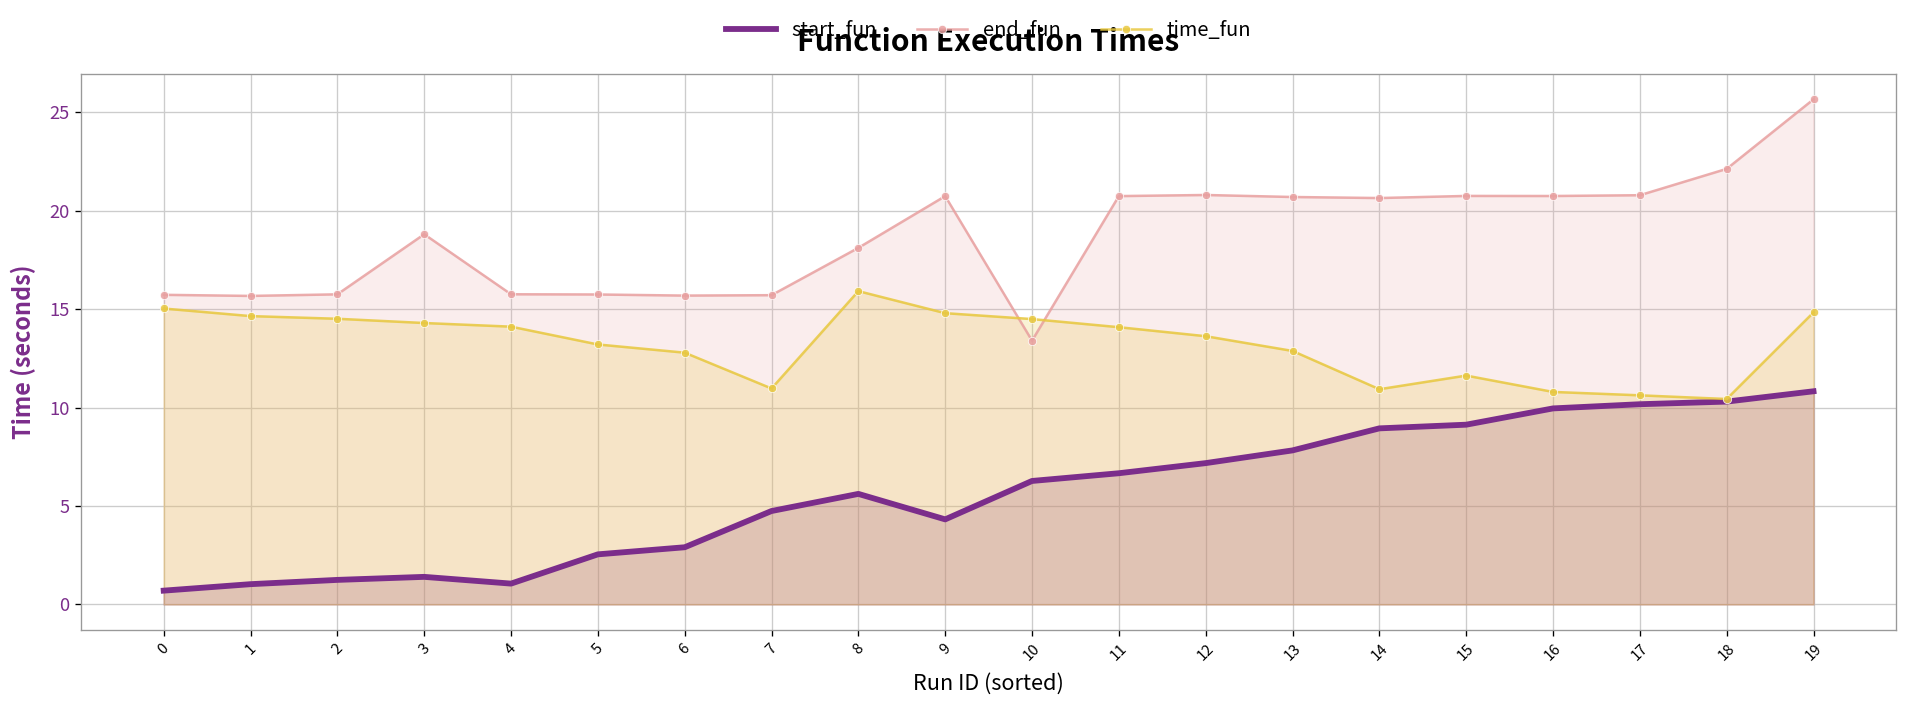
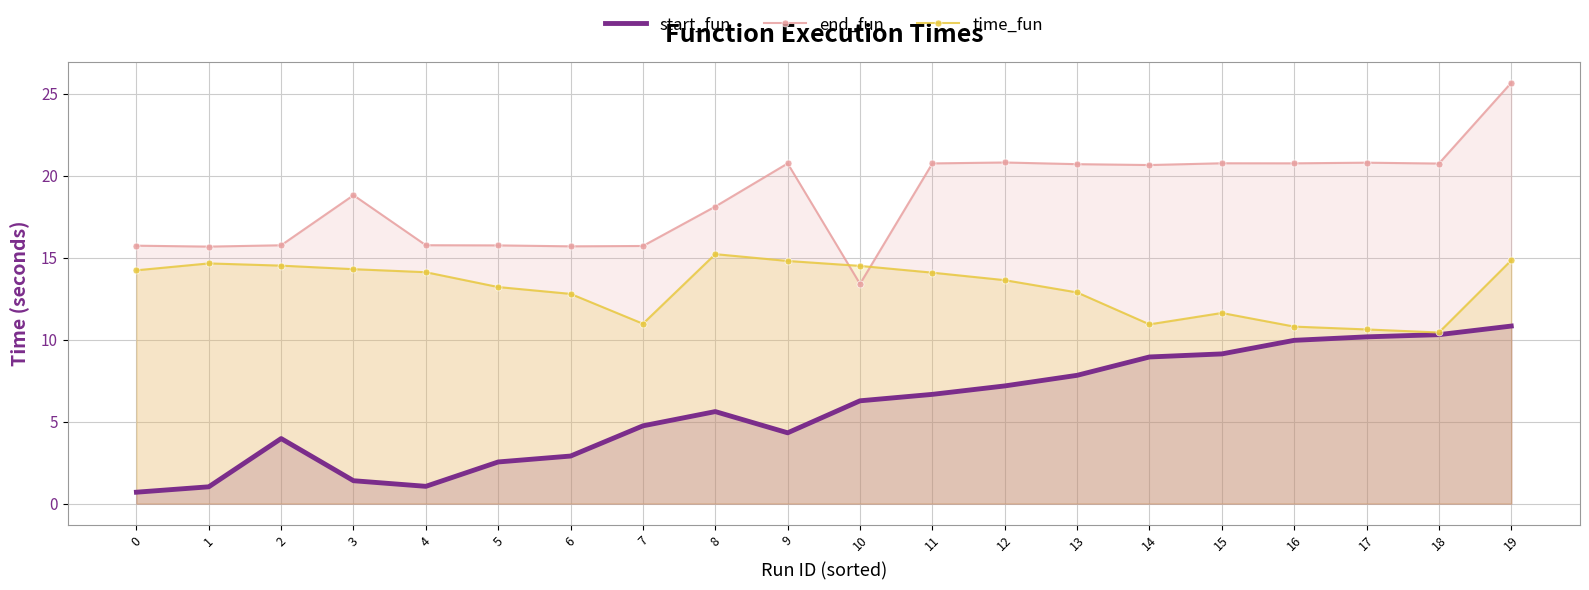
time_fun, 0: 15.0 -> 14.2
start_fun, 2: 1.2 -> 4.0
time_fun, 8: 15.9 -> 15.2
end_fun, 18: 22.1 -> 20.7
